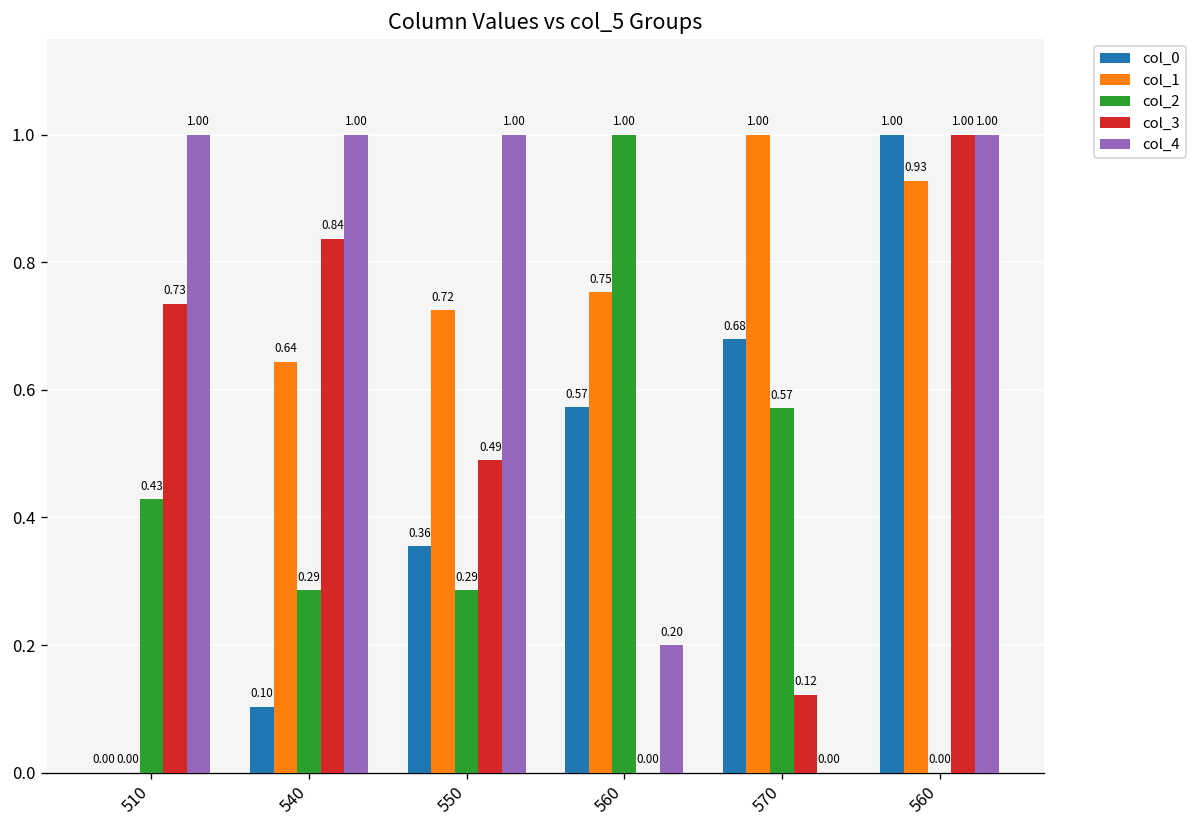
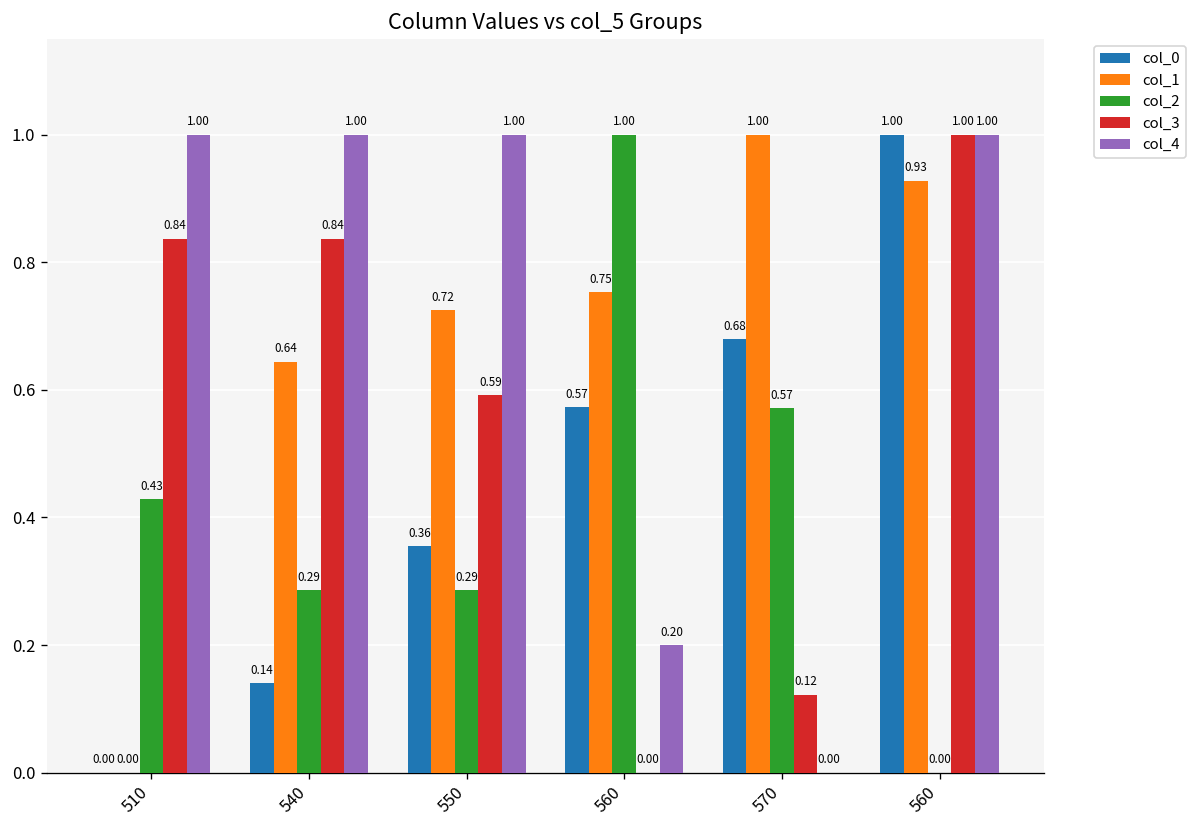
col_3, 510: 0.73 -> 0.84
col_0, 540: 0.10 -> 0.14
col_3, 550: 0.49 -> 0.59
